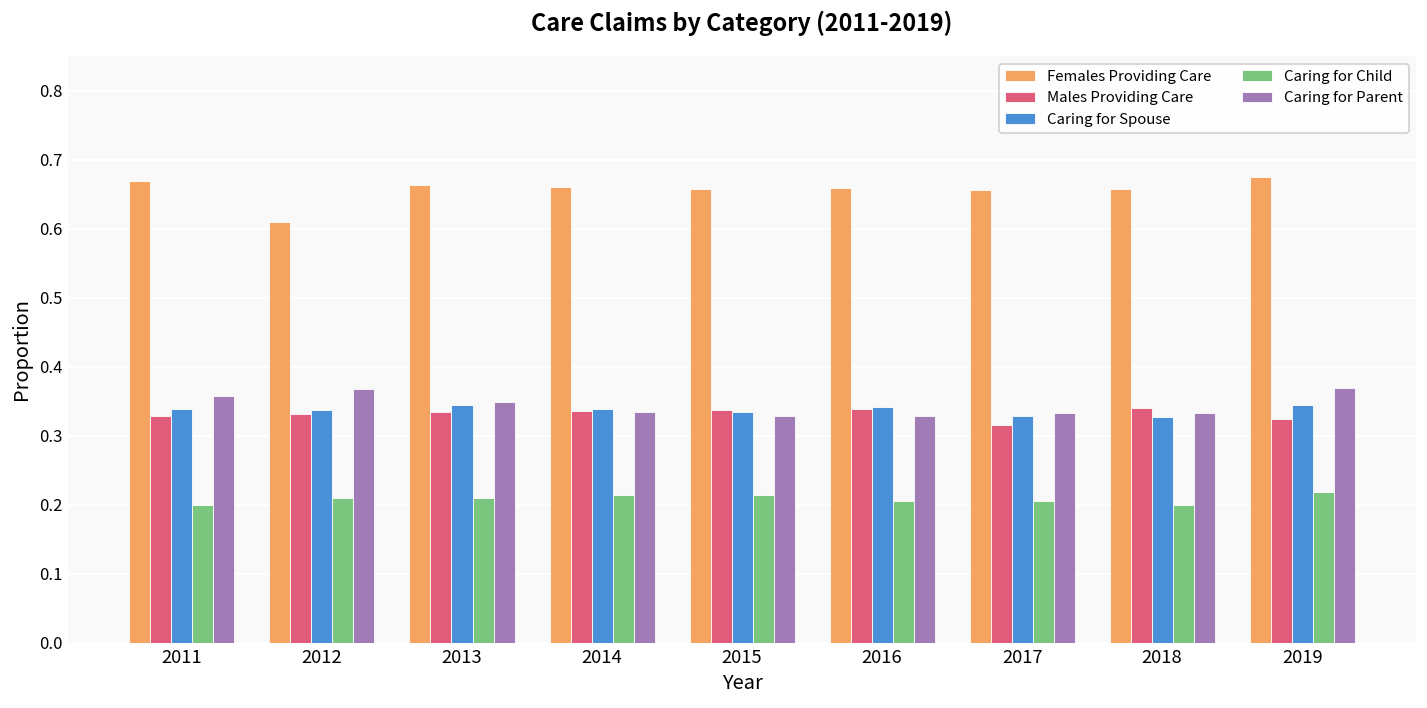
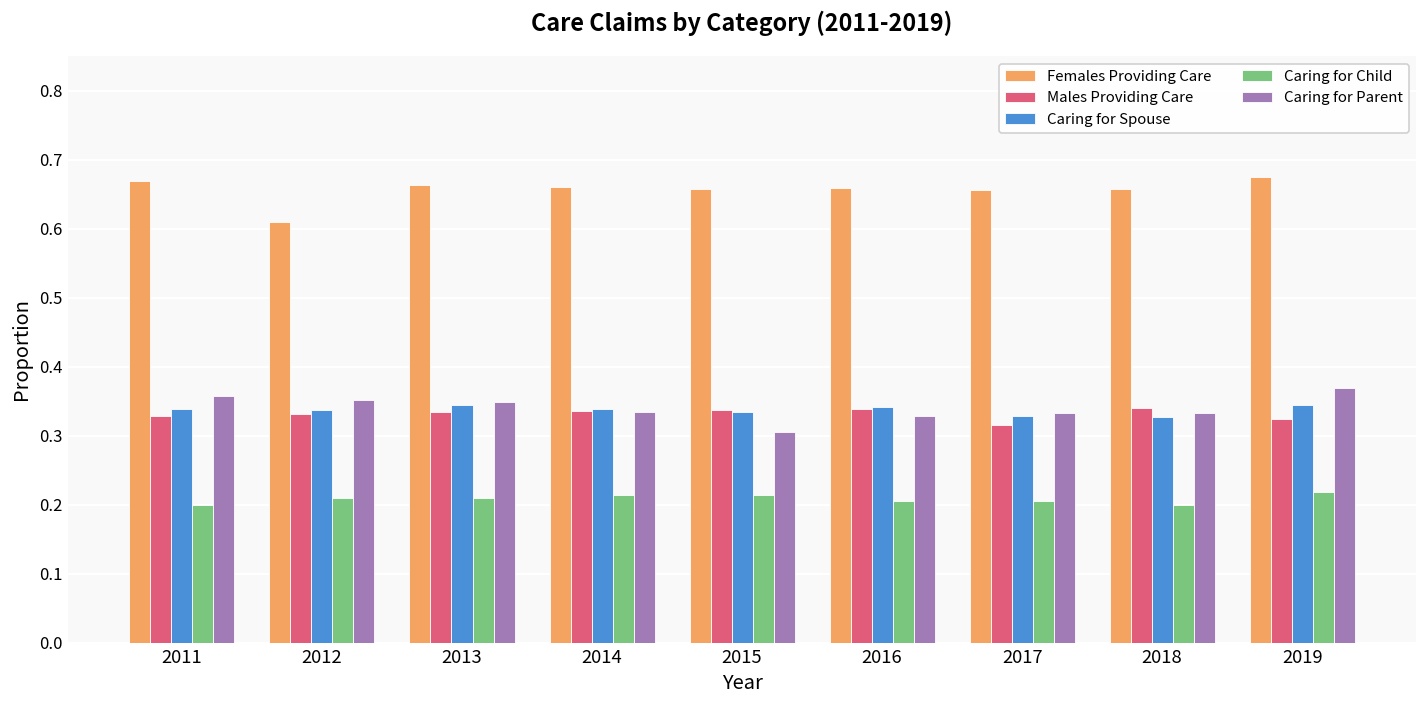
Caring for Parent, 2012: 0.37 -> 0.35
Caring for Parent, 2015: 0.33 -> 0.31
